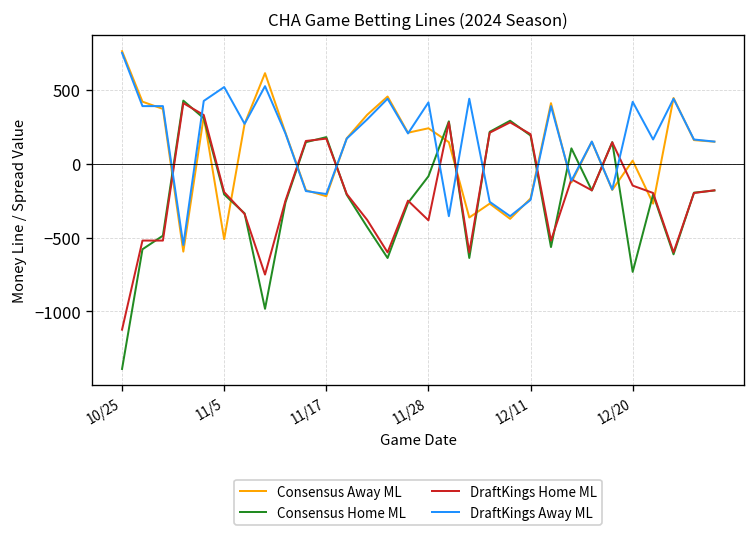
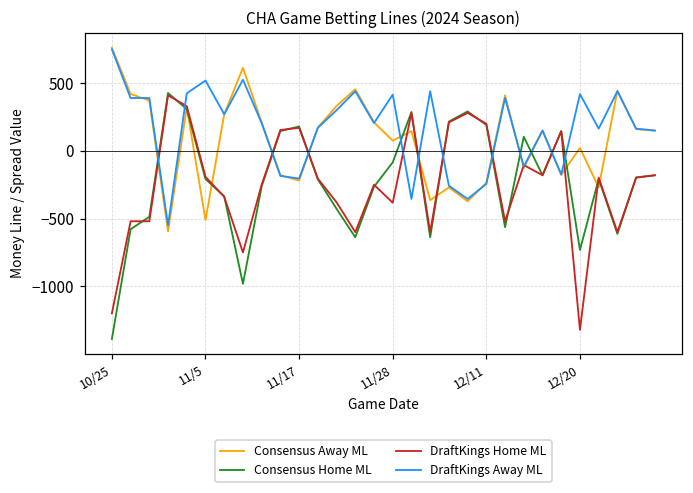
DraftKings Home ML, 10/25: -1120 -> -1200
Consensus Away ML, 11/28: 240 -> 80
DraftKings Home ML, 12/20: -150 -> -1320
